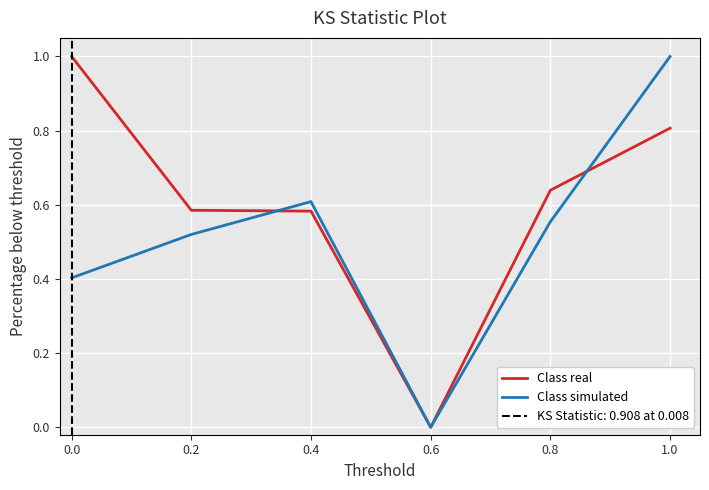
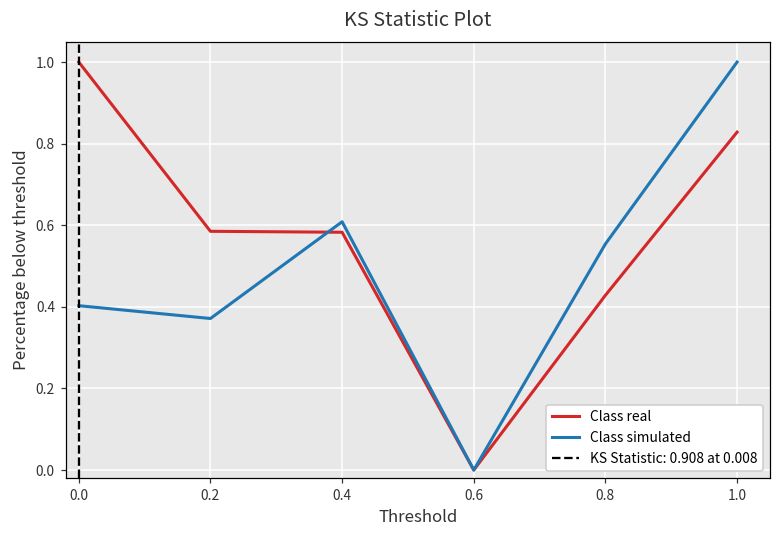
Class simulated, 0.2: 0.52 -> 0.37
Class real, 0.8: 0.64 -> 0.43
Class real, 1.0: 0.81 -> 0.83
